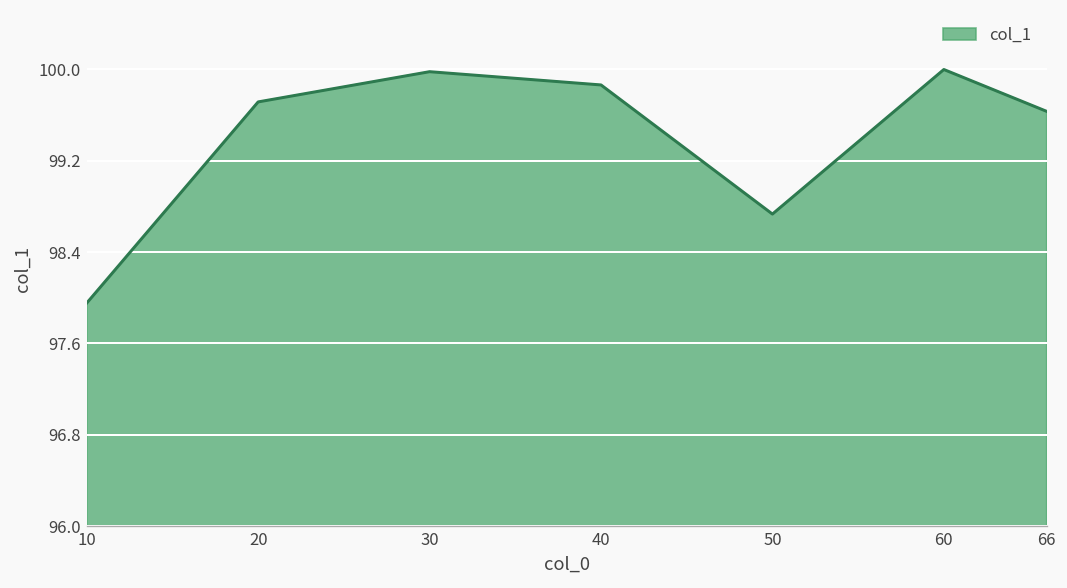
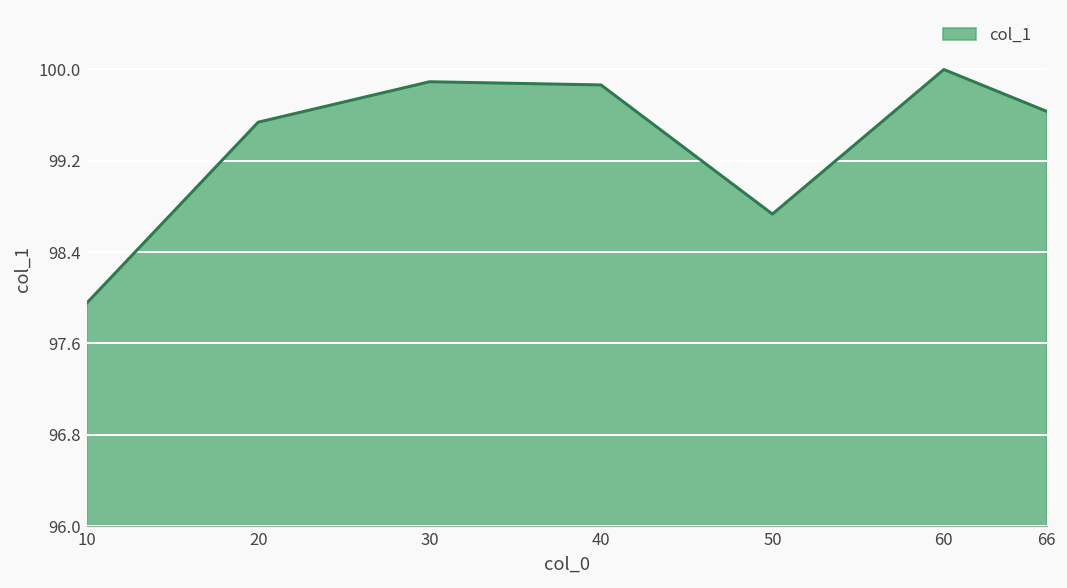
20: 99.7 -> 99.5
30: 100.0 -> 99.9
